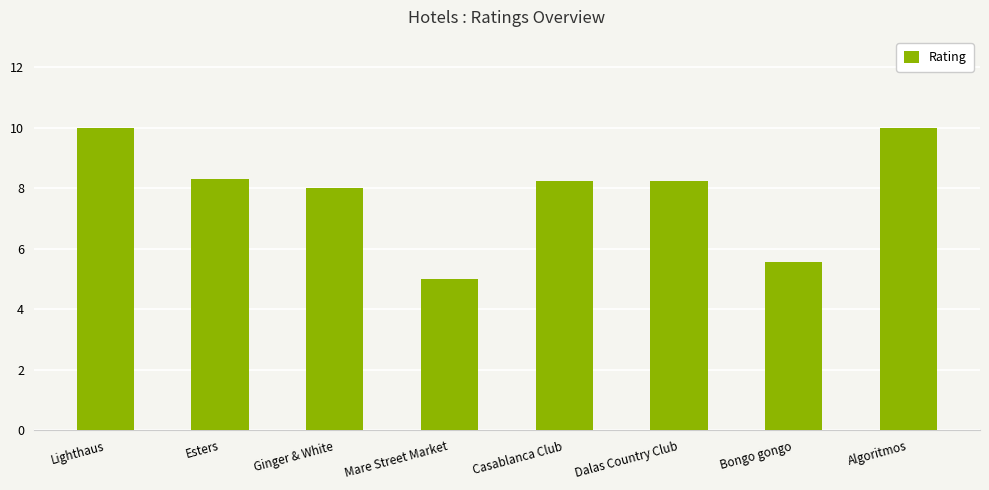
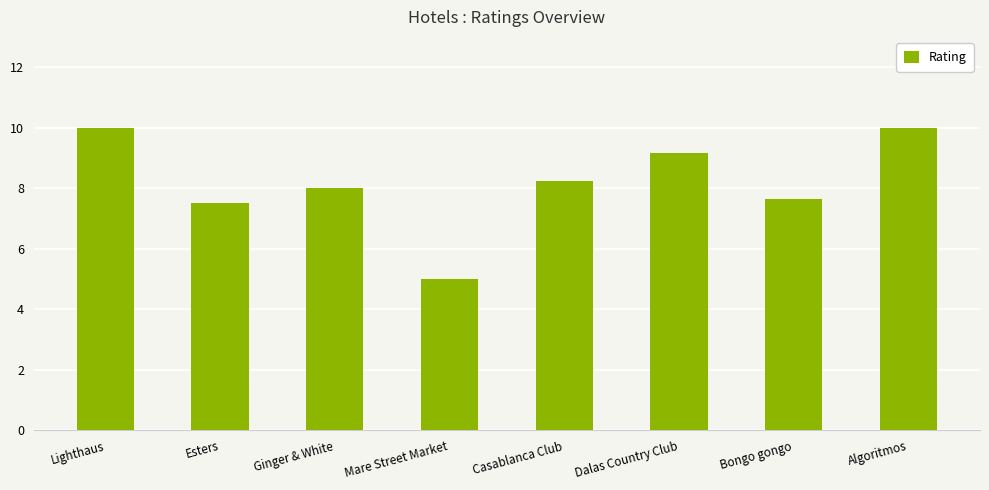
Esters: 8.3 -> 7.5
Dalas Country Club: 8.2 -> 9.2
Bongo gongo: 5.6 -> 7.6
